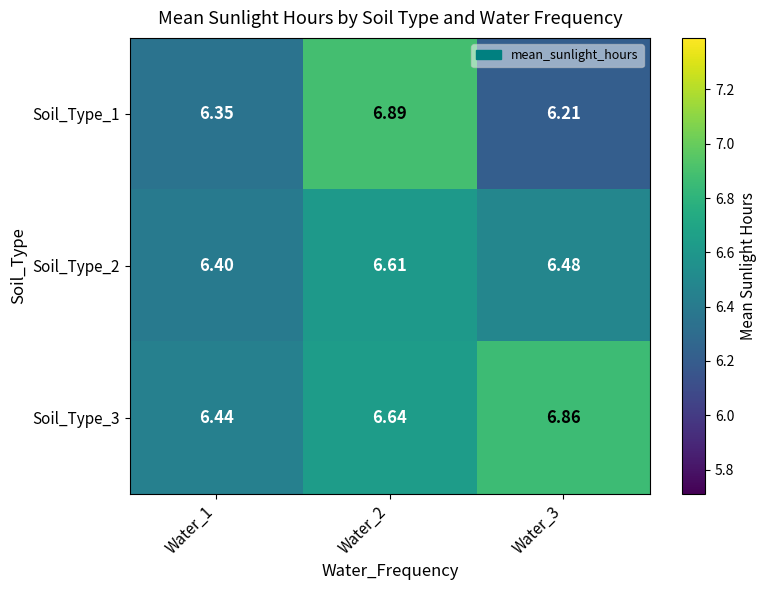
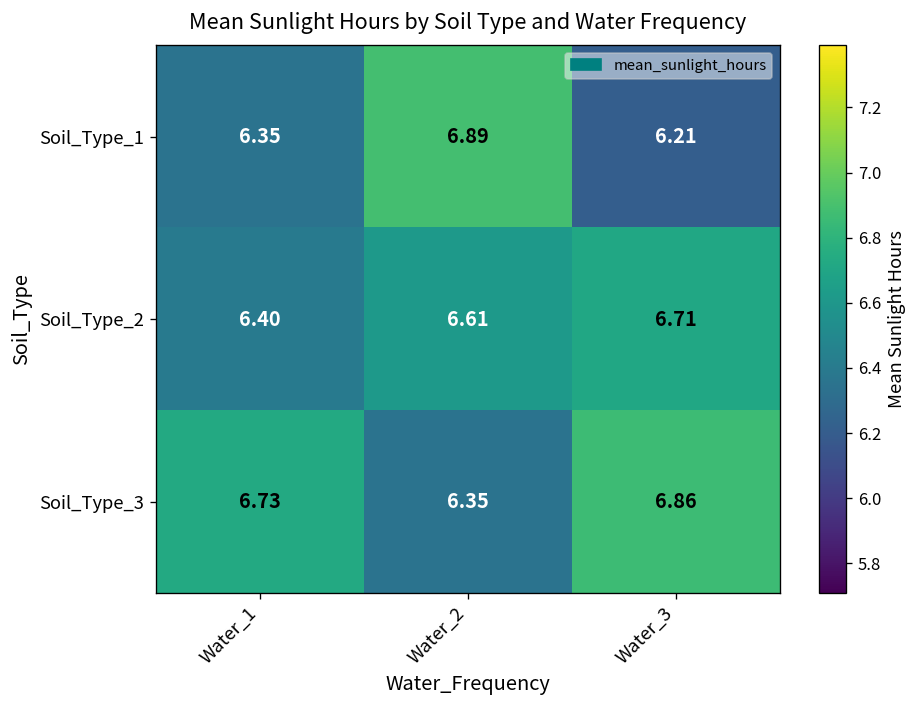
Soil_Type_2, Water_3: 6.48 -> 6.71
Soil_Type_3, Water_1: 6.44 -> 6.73
Soil_Type_3, Water_2: 6.64 -> 6.35
